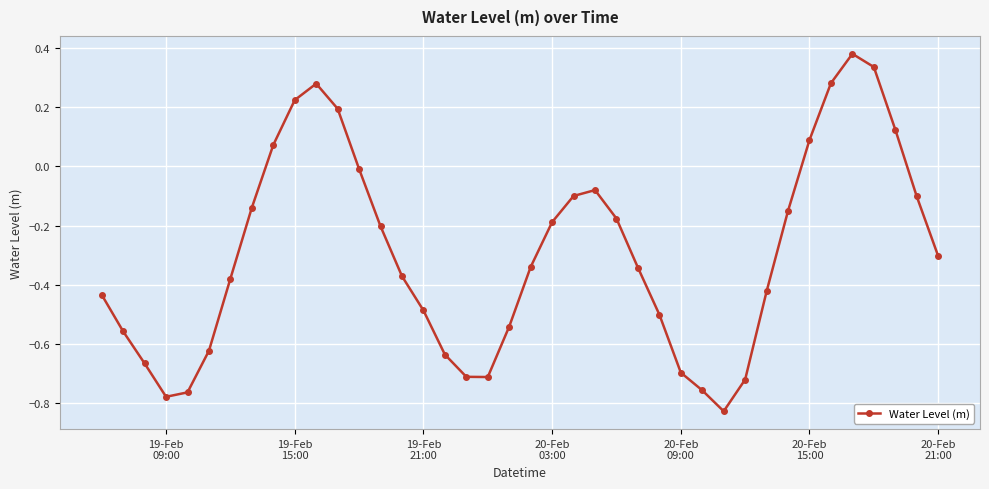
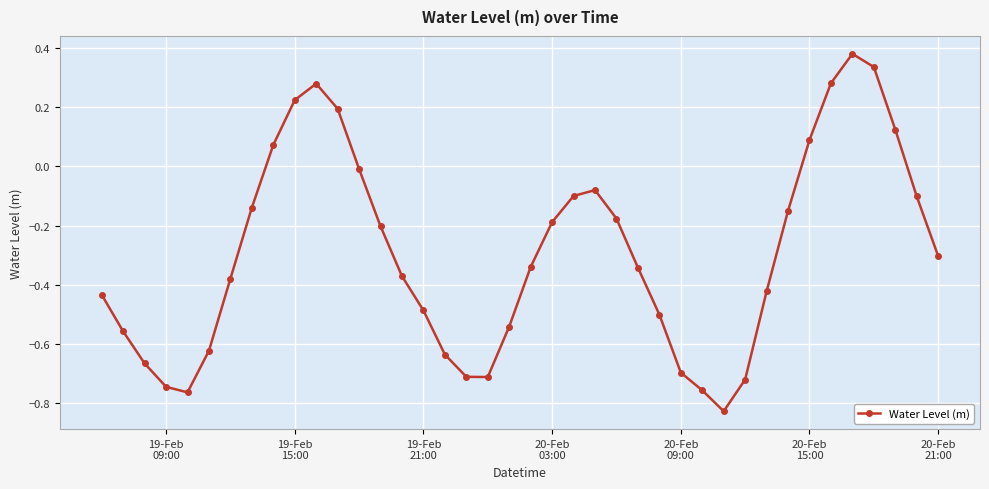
19-Feb 09:00: -0.78 -> -0.74
